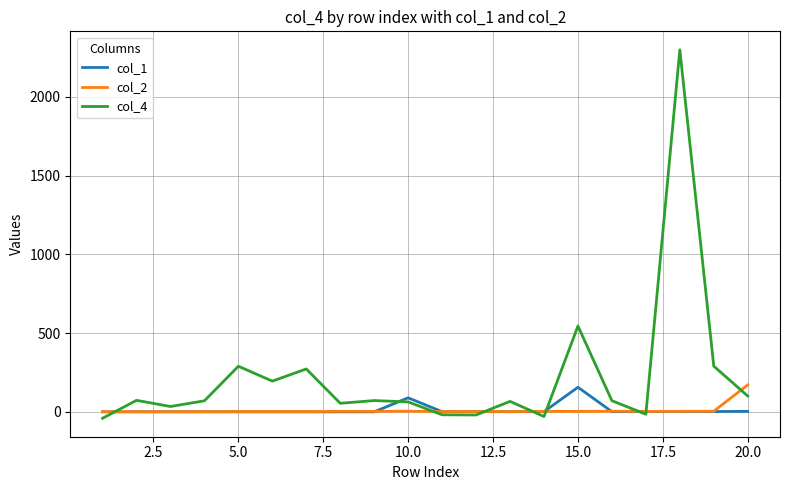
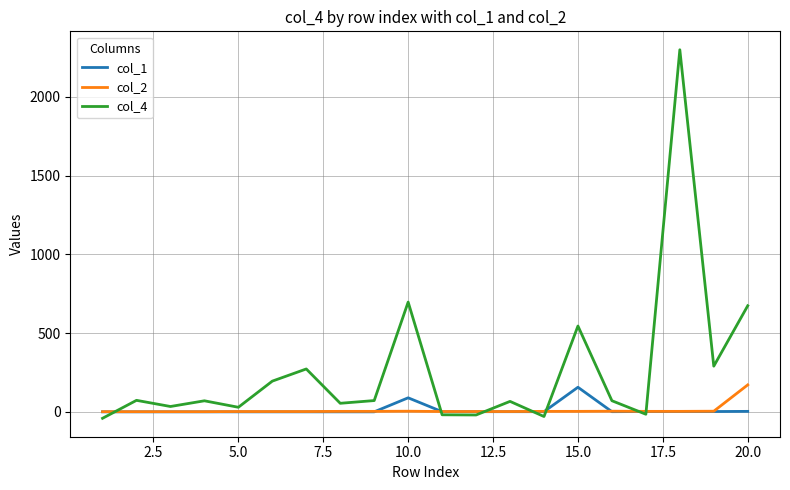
col_4, 5.0: 290 -> 30
col_4, 10.0: 60 -> 700
col_4, 20.0: 100 -> 670
